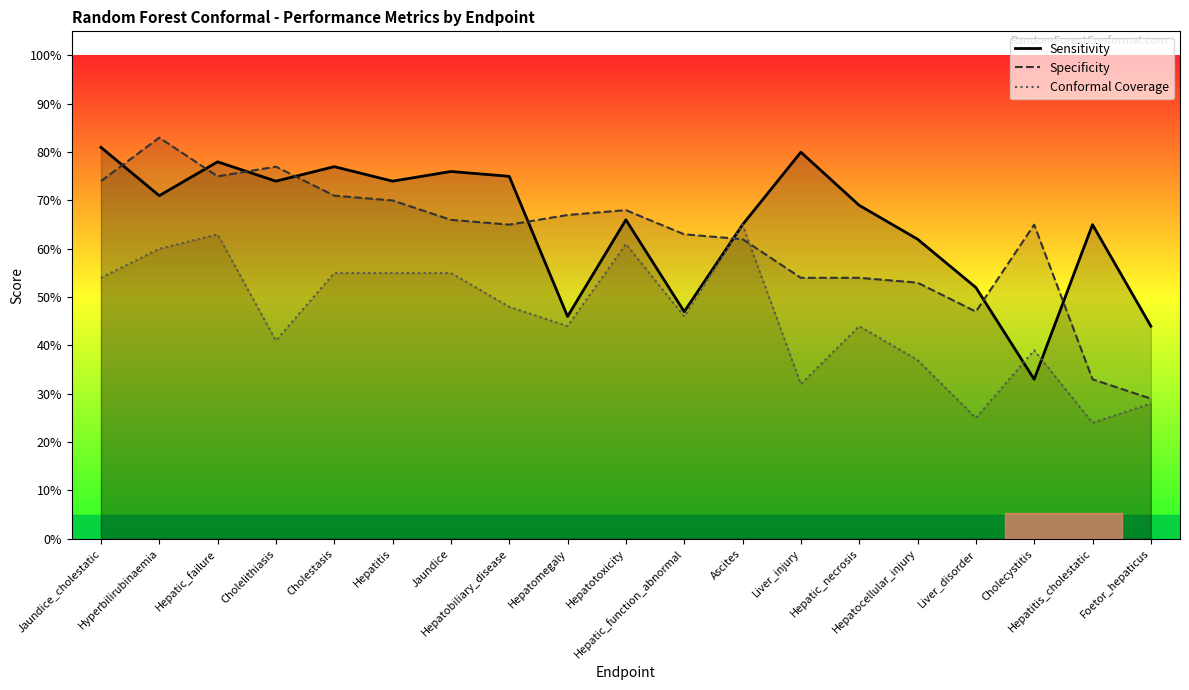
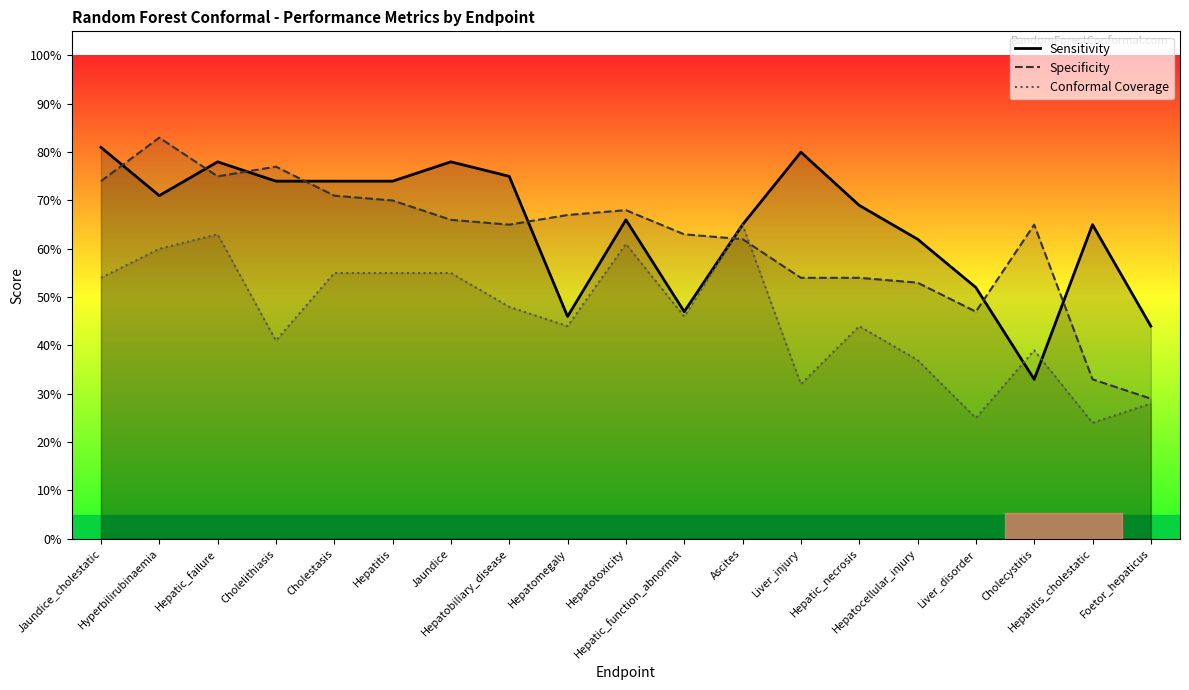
Sensitivity, Cholestasis: 77% -> 74%
Sensitivity, Jaundice: 76% -> 78%
